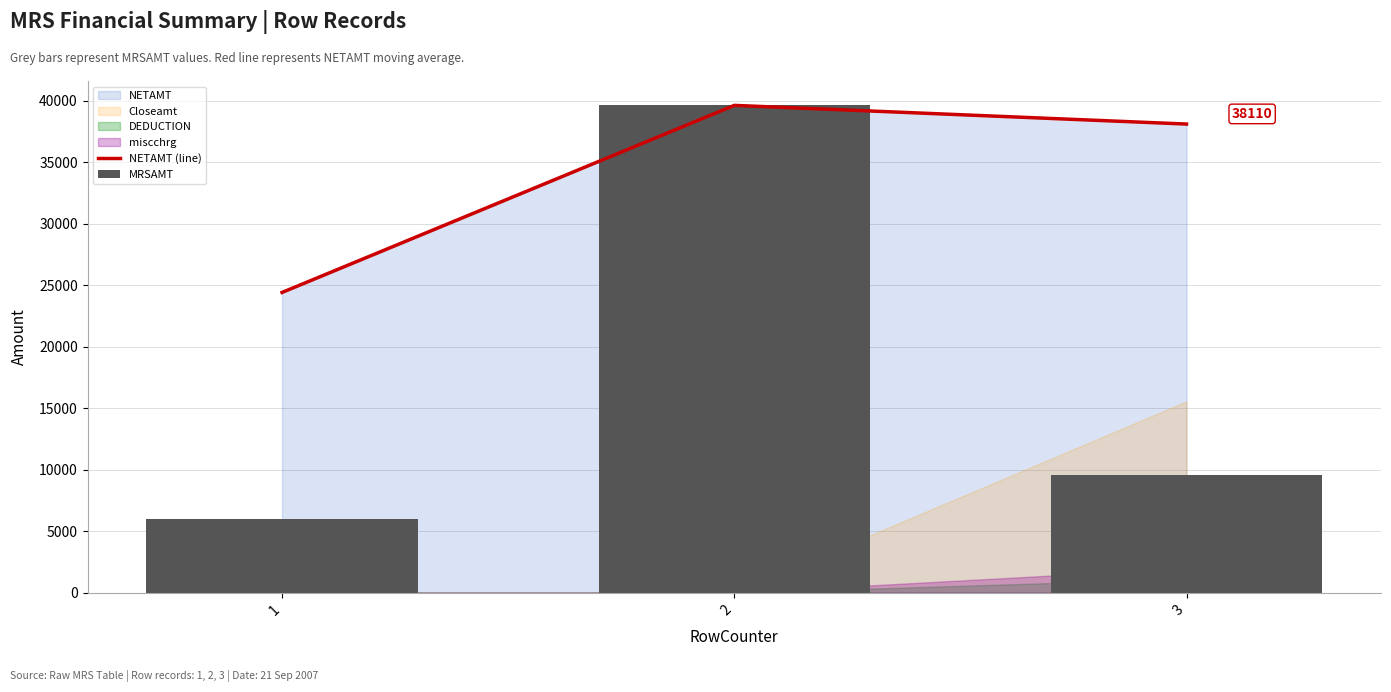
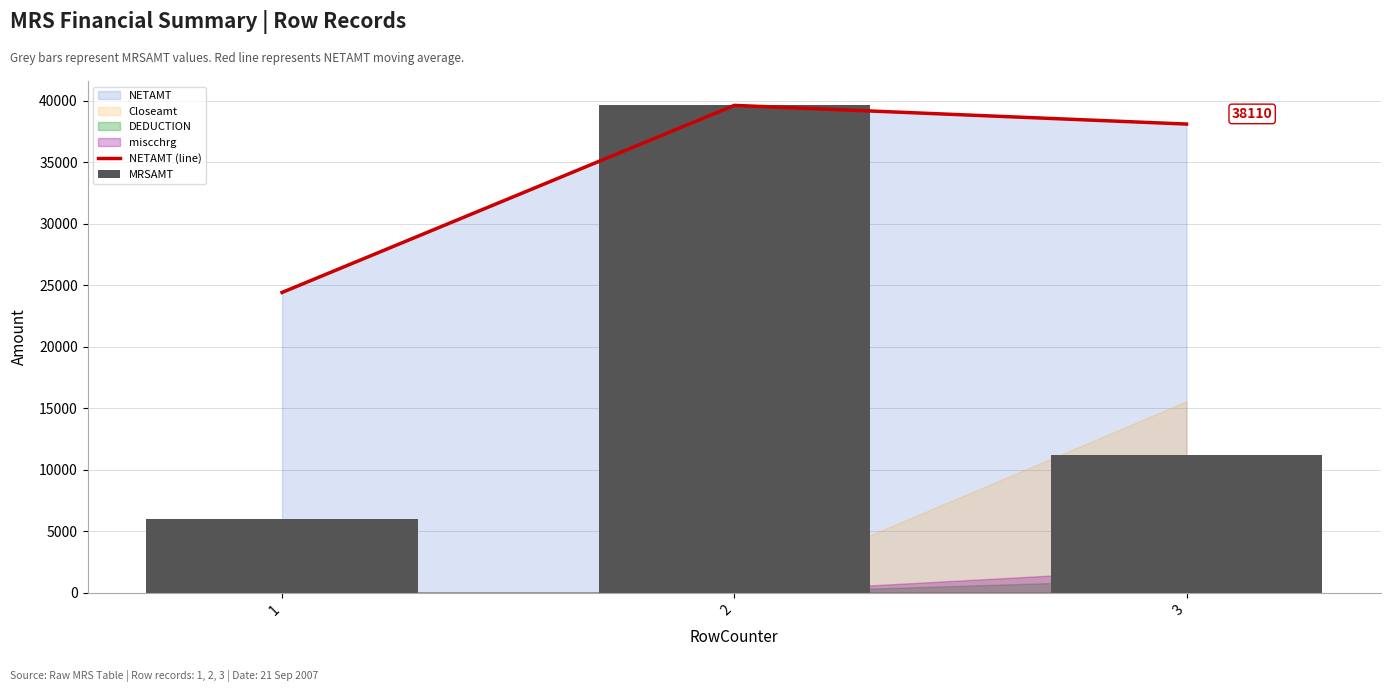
MRSAMT, 3: 9600 -> 11200
